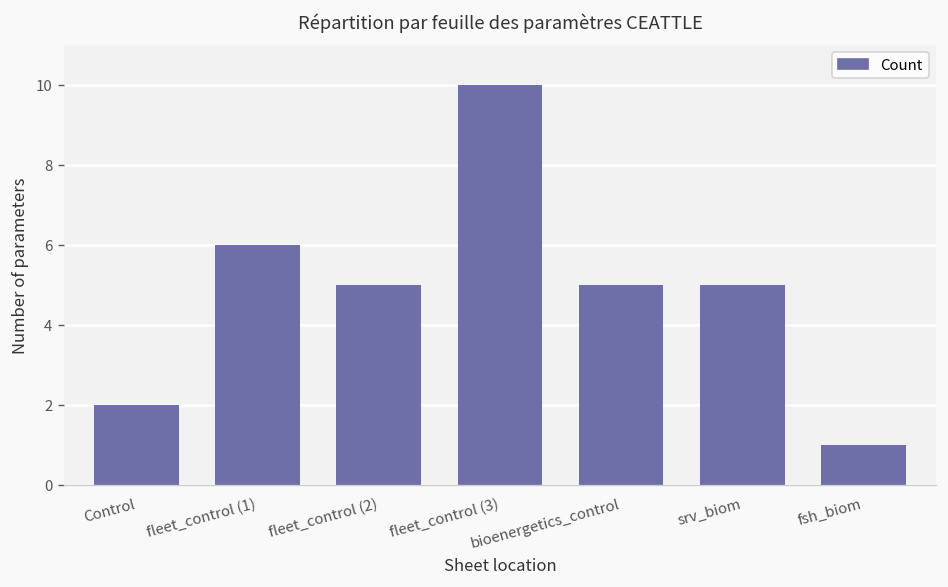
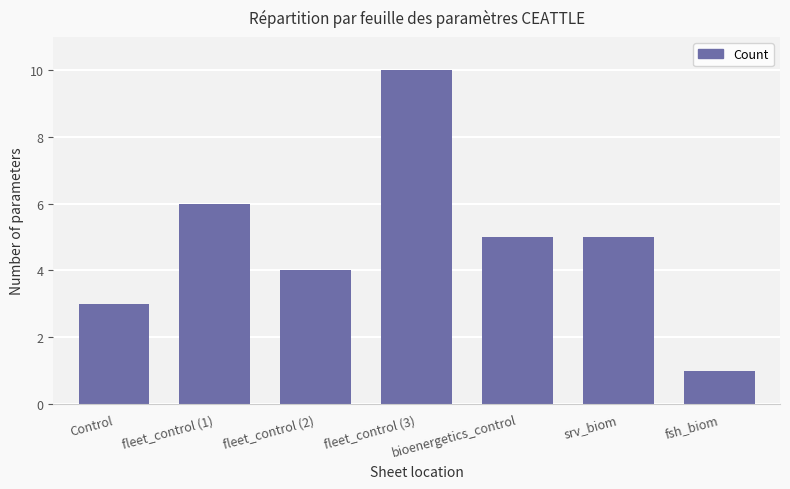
Control: 2 -> 3
fleet_control (2): 5 -> 4
